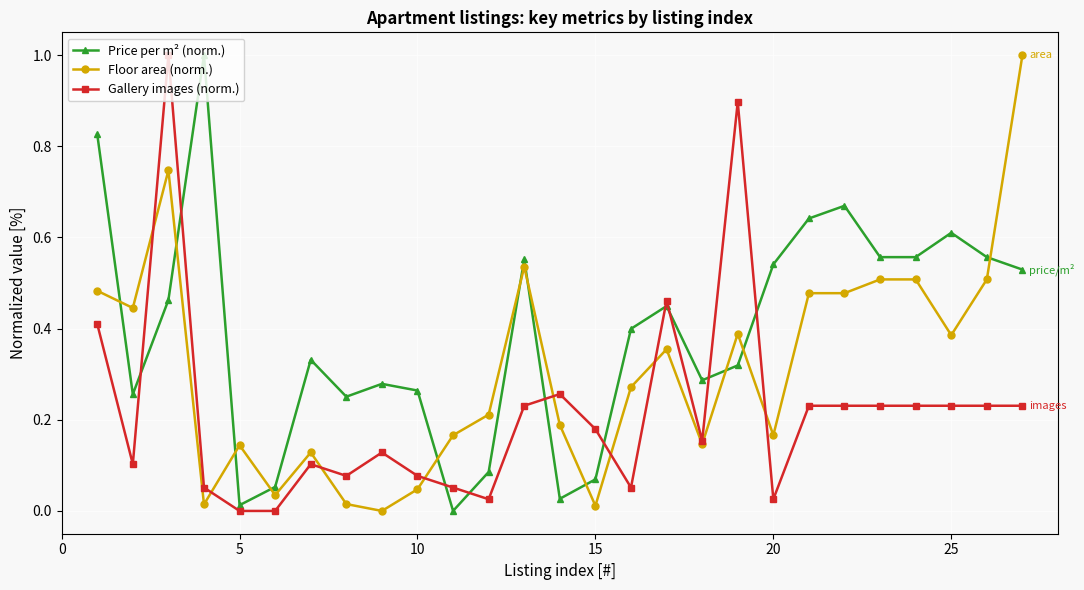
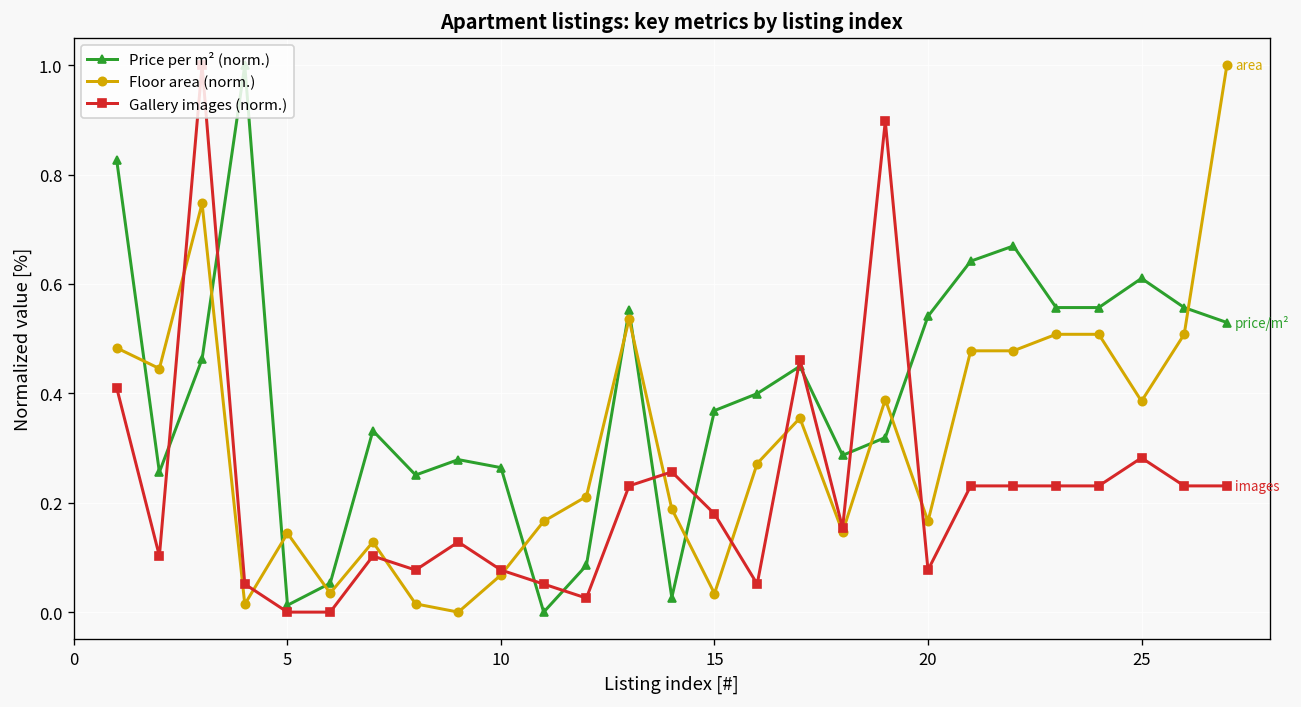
Floor area (norm.), 10: 0.05 -> 0.07
Price per m² (norm.), 15: 0.07 -> 0.37
Floor area (norm.), 15: 0.01 -> 0.03
Gallery images (norm.), 20: 0.03 -> 0.08
Gallery images (norm.), 25: 0.23 -> 0.28
